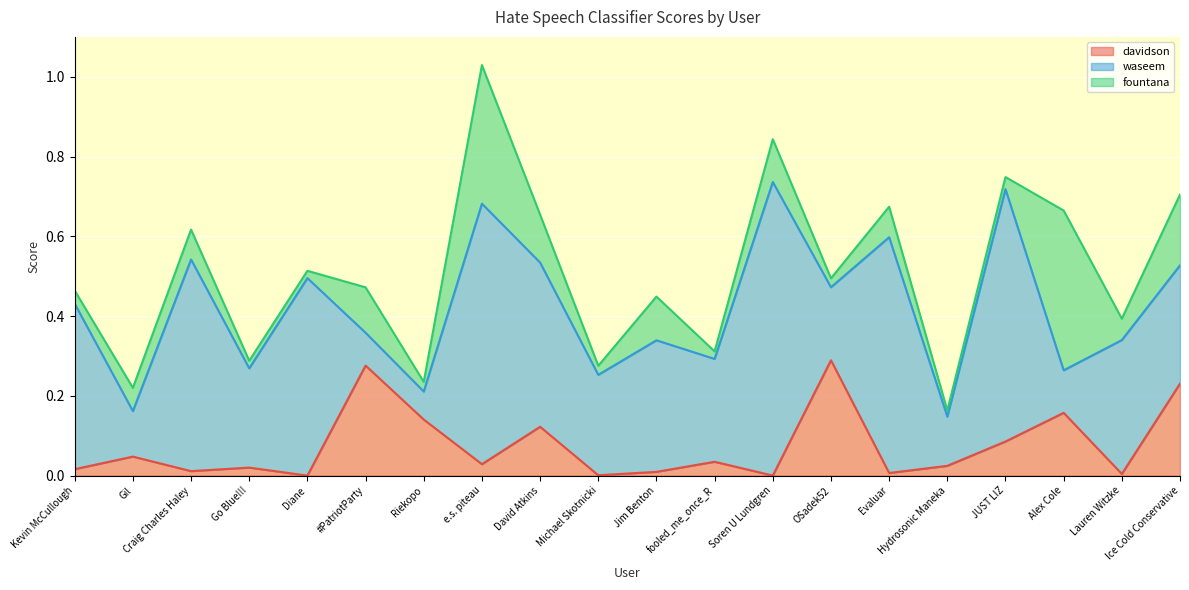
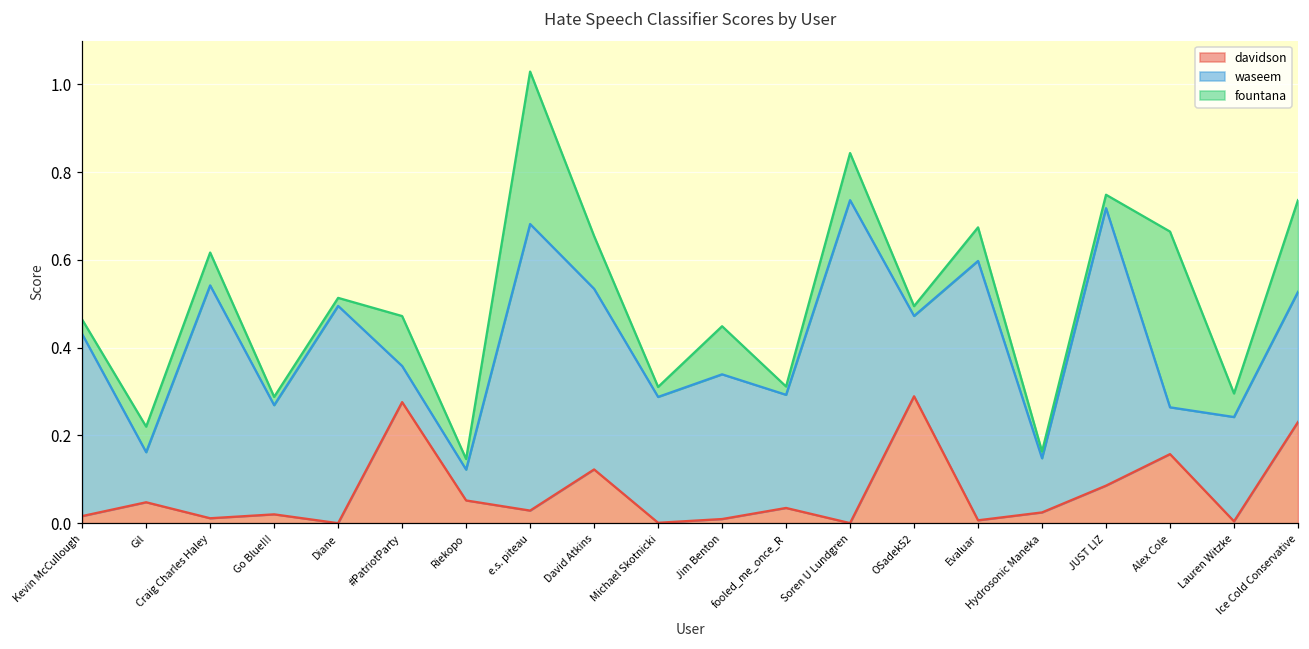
davidson, Riekopo: 0.14 -> 0.05
waseem, Michael Skotnicki: 0.25 -> 0.29
waseem, Lauren Witzke: 0.34 -> 0.24
fountana, Ice Cold Conservative: 0.18 -> 0.21
